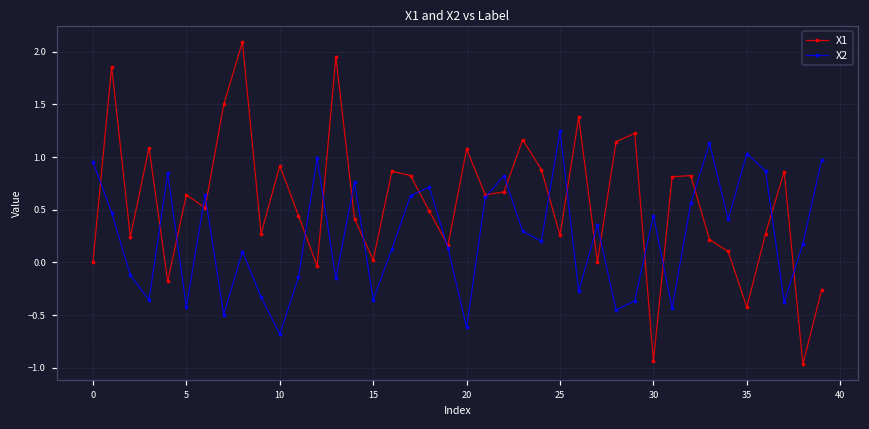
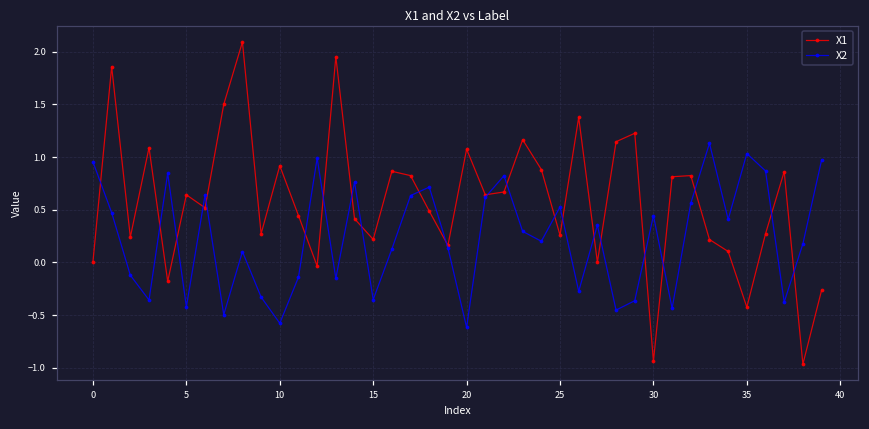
X2, 10: -0.7 -> -0.6
X1, 15: 0.0 -> 0.2
X2, 25: 1.2 -> 0.5
